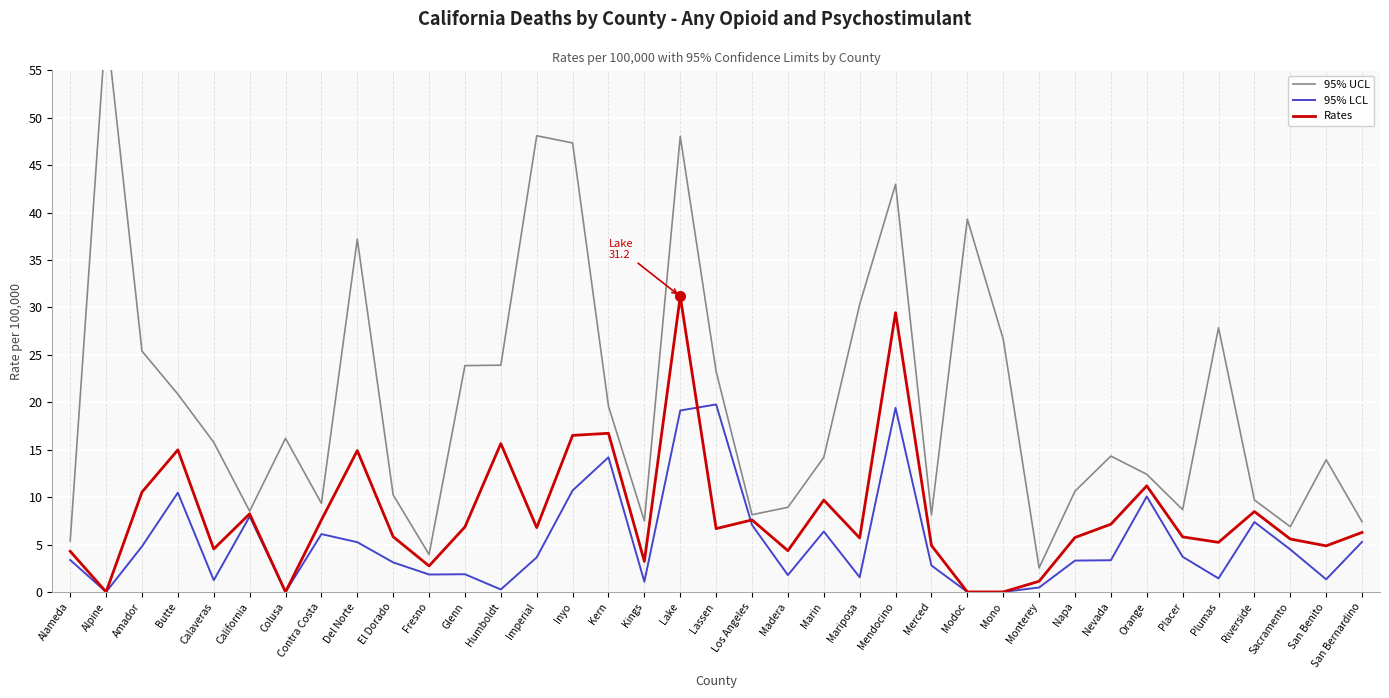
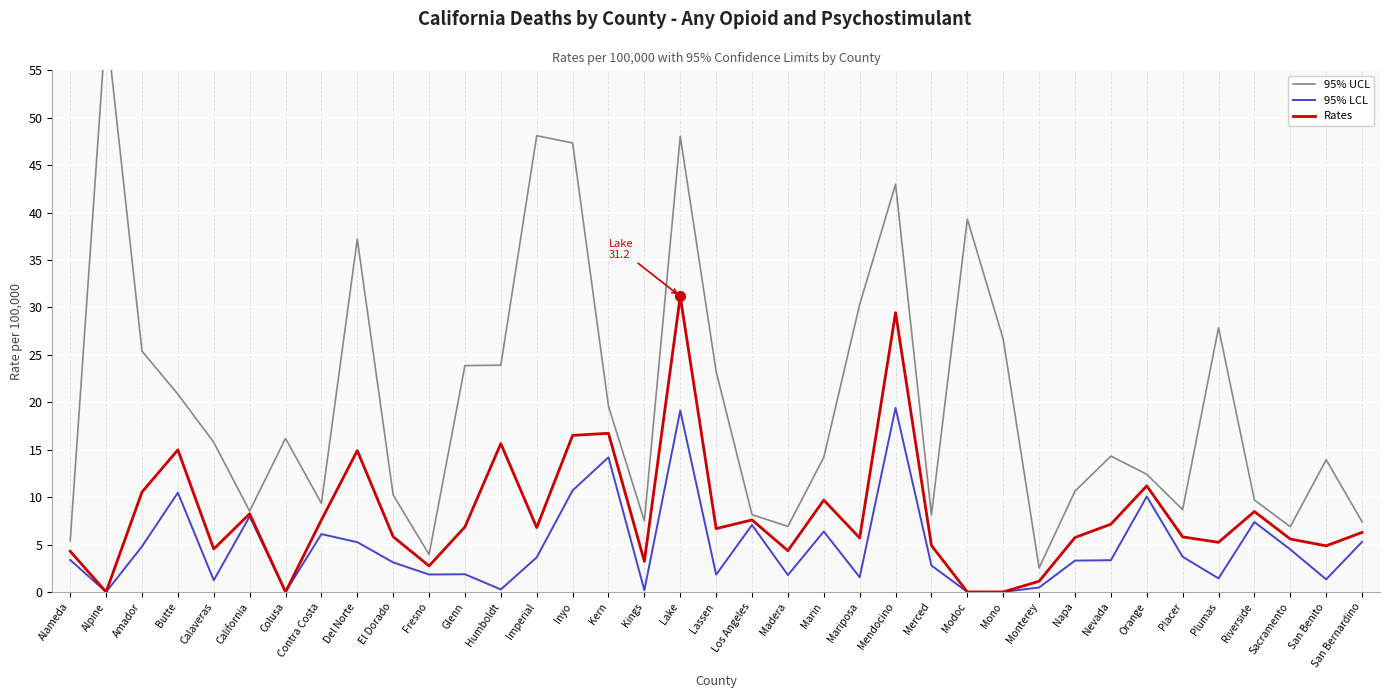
95% LCL, Kings: 1 -> 0
95% LCL, Lassen: 20 -> 2
95% UCL, Madera: 9 -> 7
